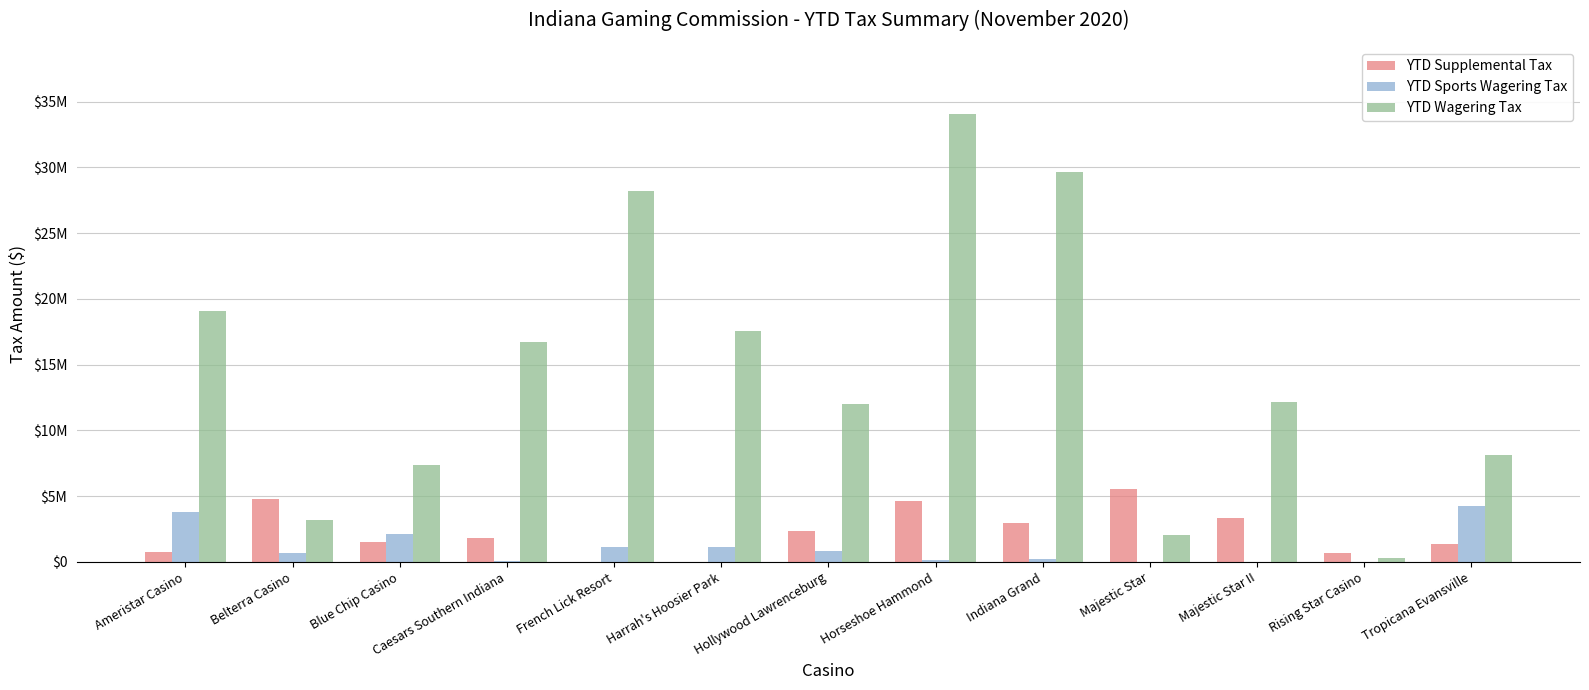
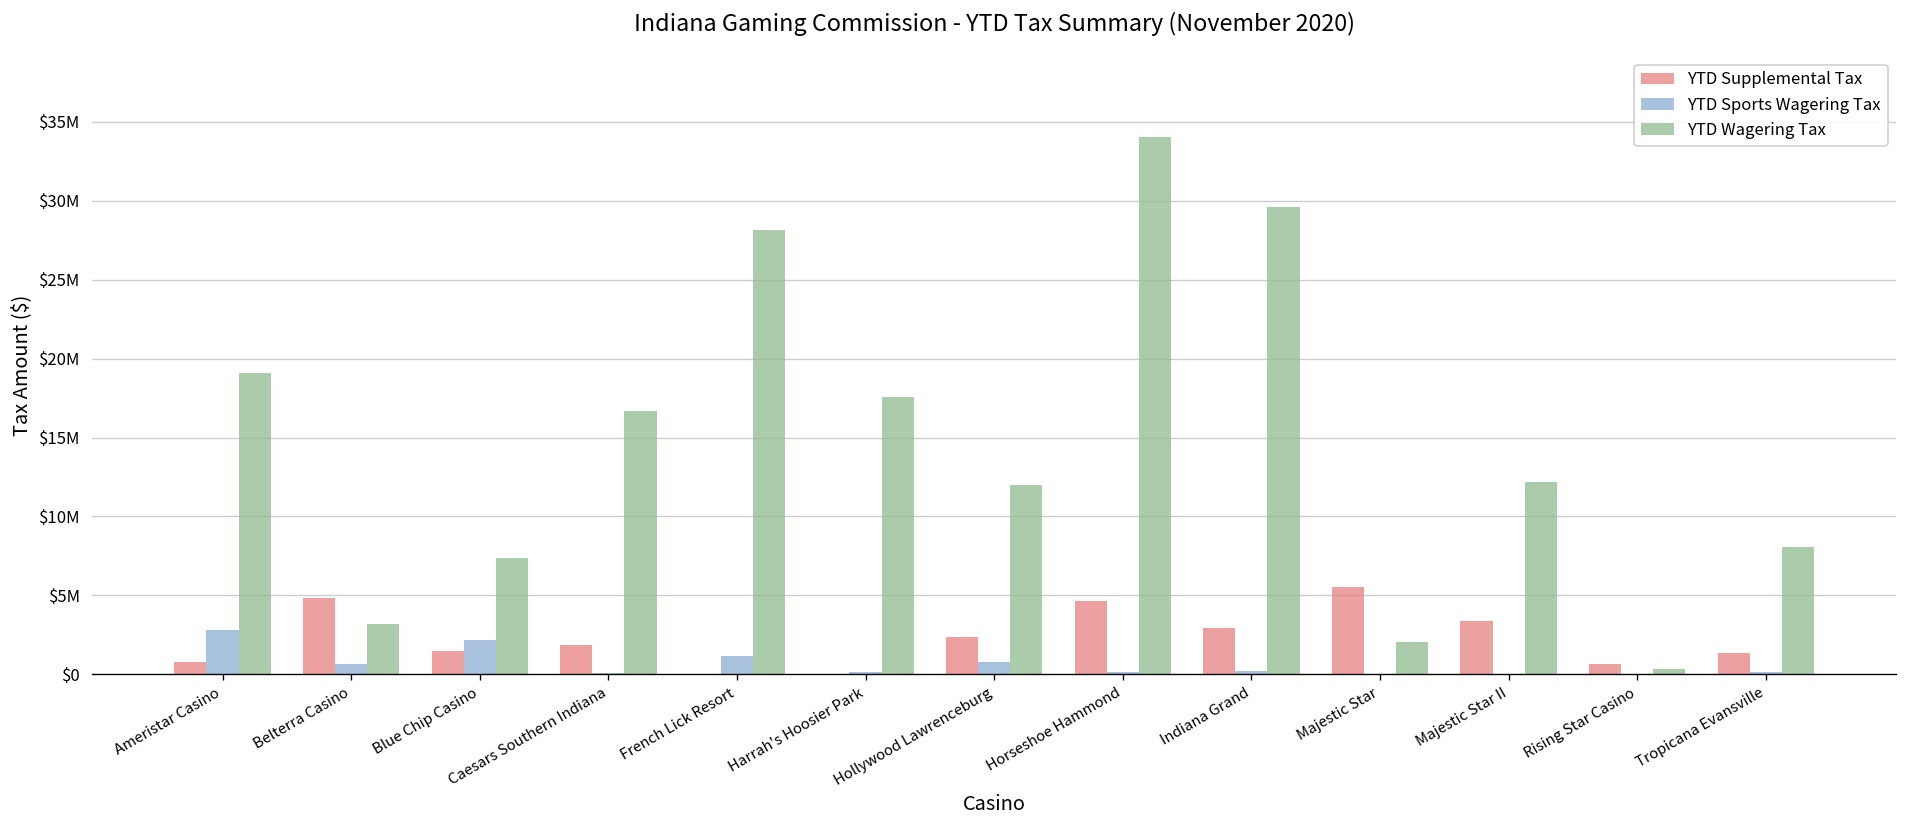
YTD Sports Wagering Tax, Ameristar Casino: $3800000 -> $2800000
YTD Sports Wagering Tax, Harrah's Hoosier Park: $1100000 -> $200000
YTD Sports Wagering Tax, Tropicana Evansville: $4300000 -> $100000
